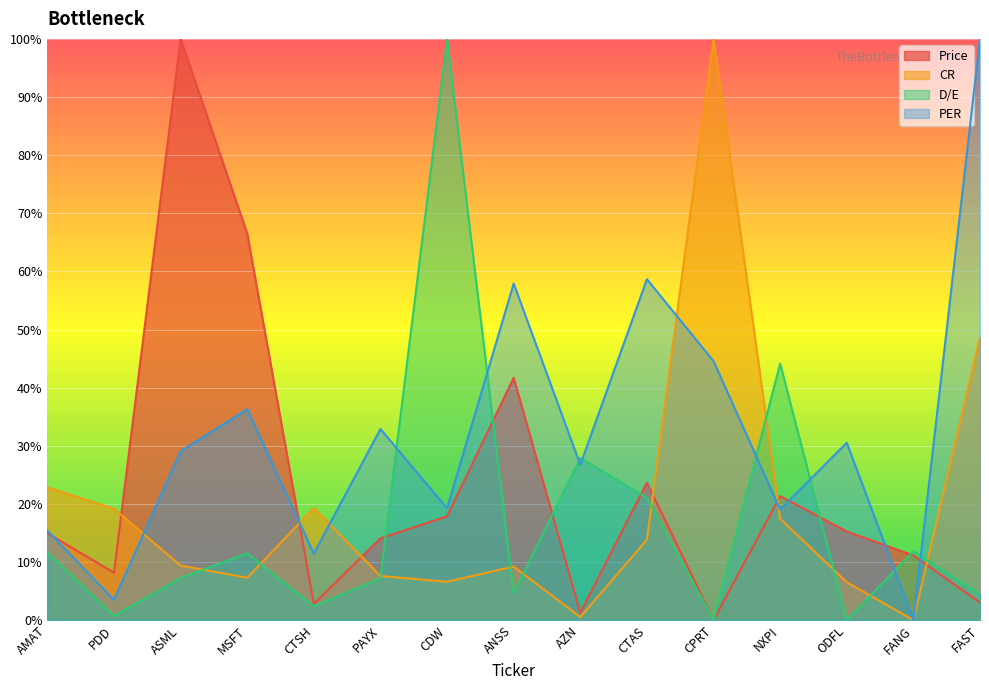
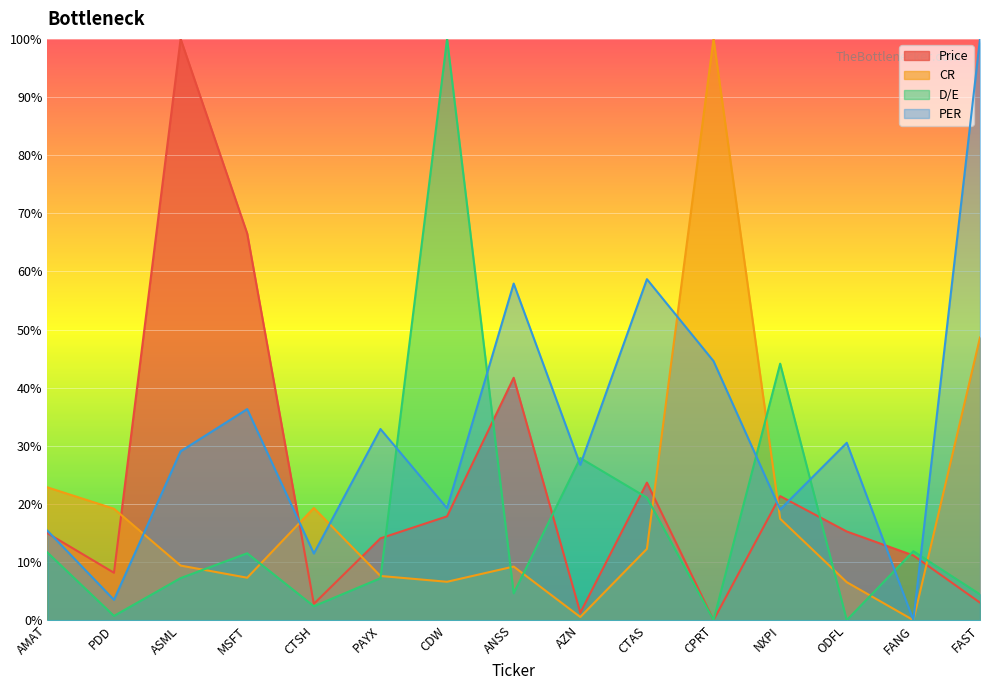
CR, CTAS: 14% -> 12%
